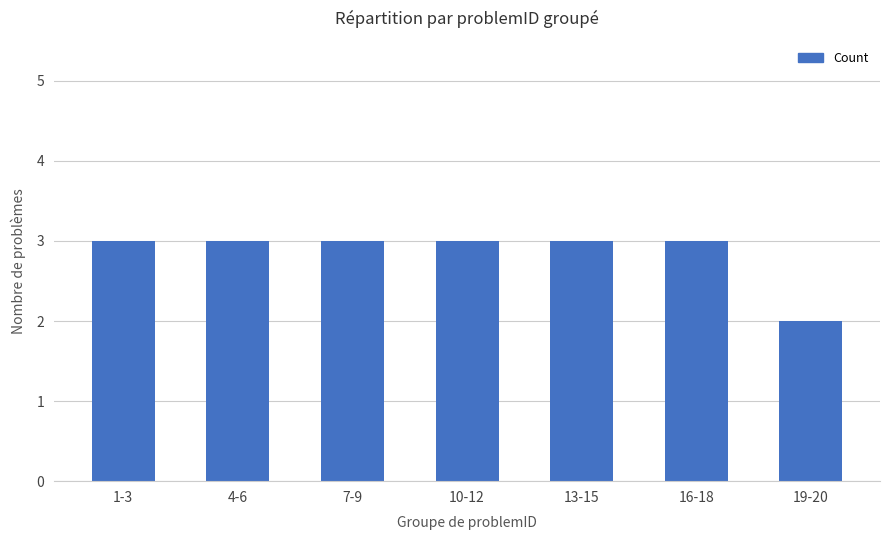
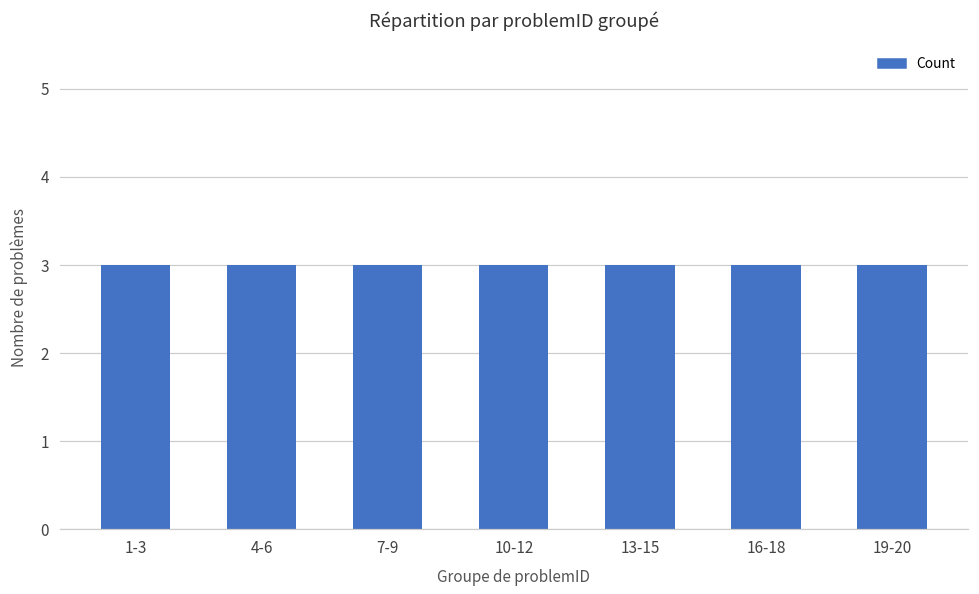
19-20: 2 -> 3
